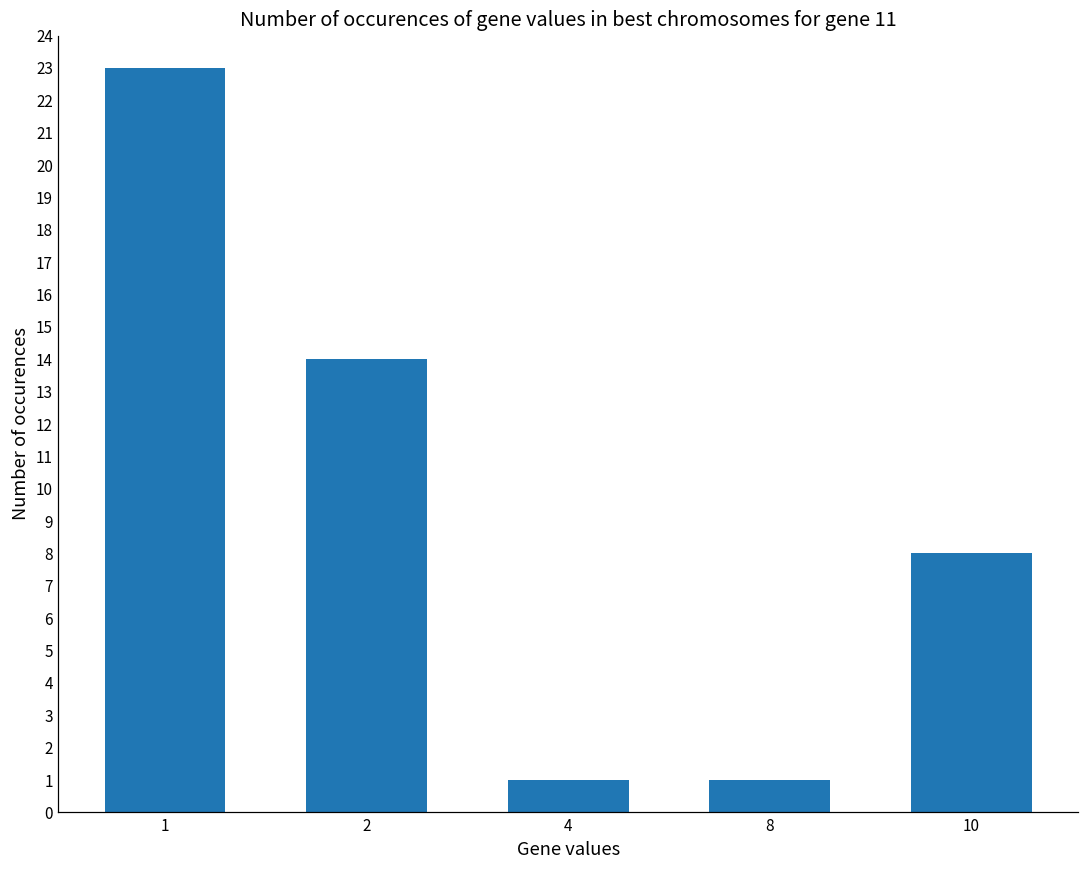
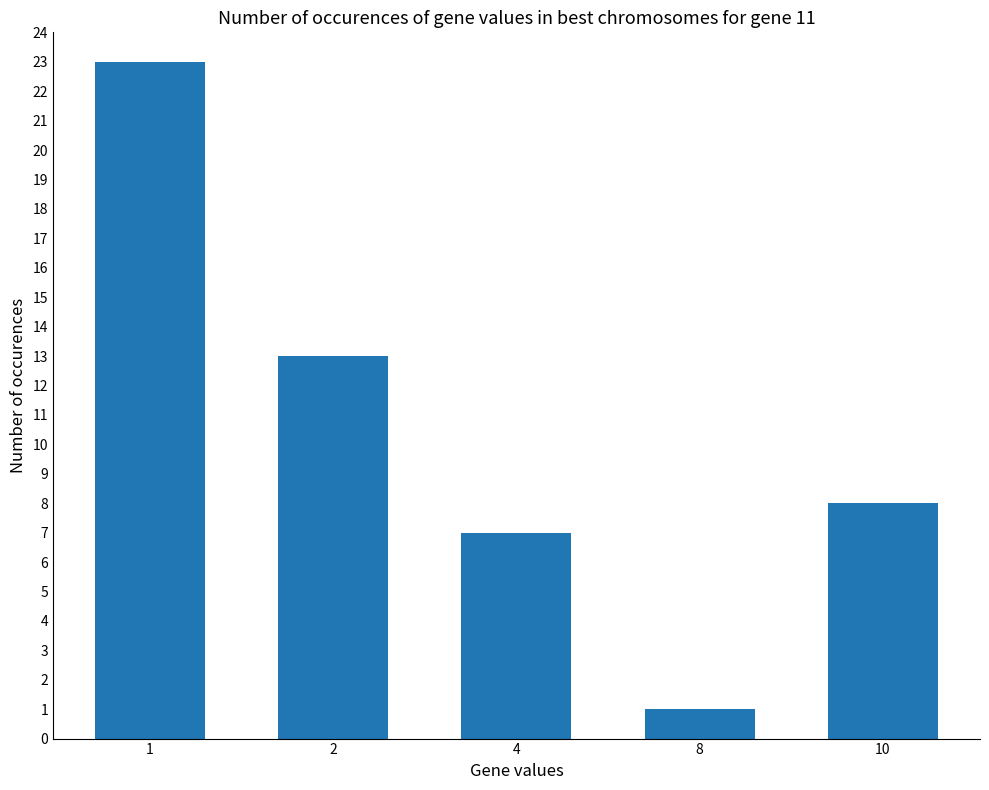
2: 14 -> 13
4: 1 -> 7
